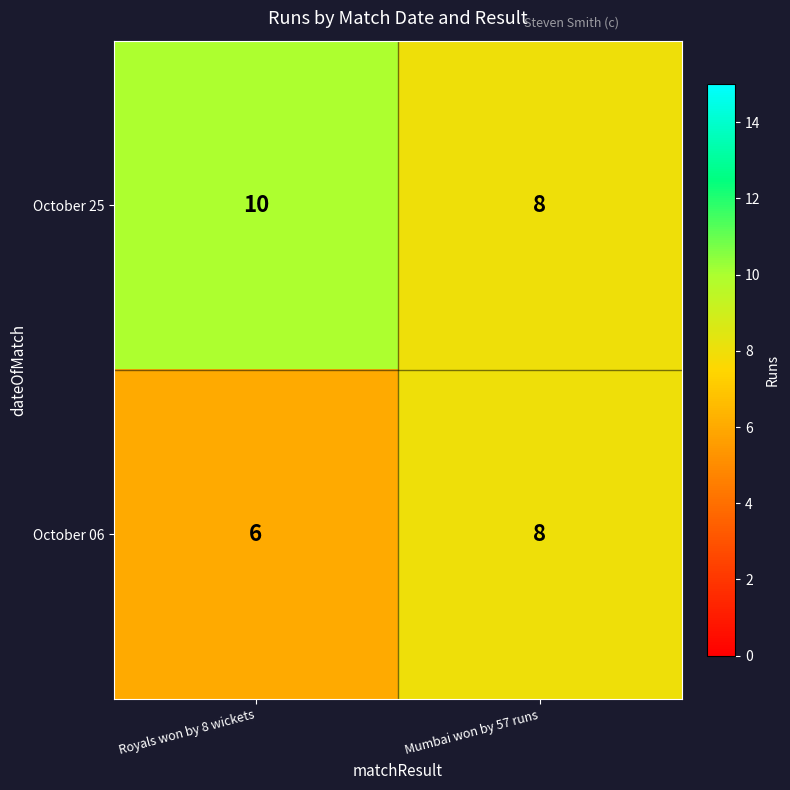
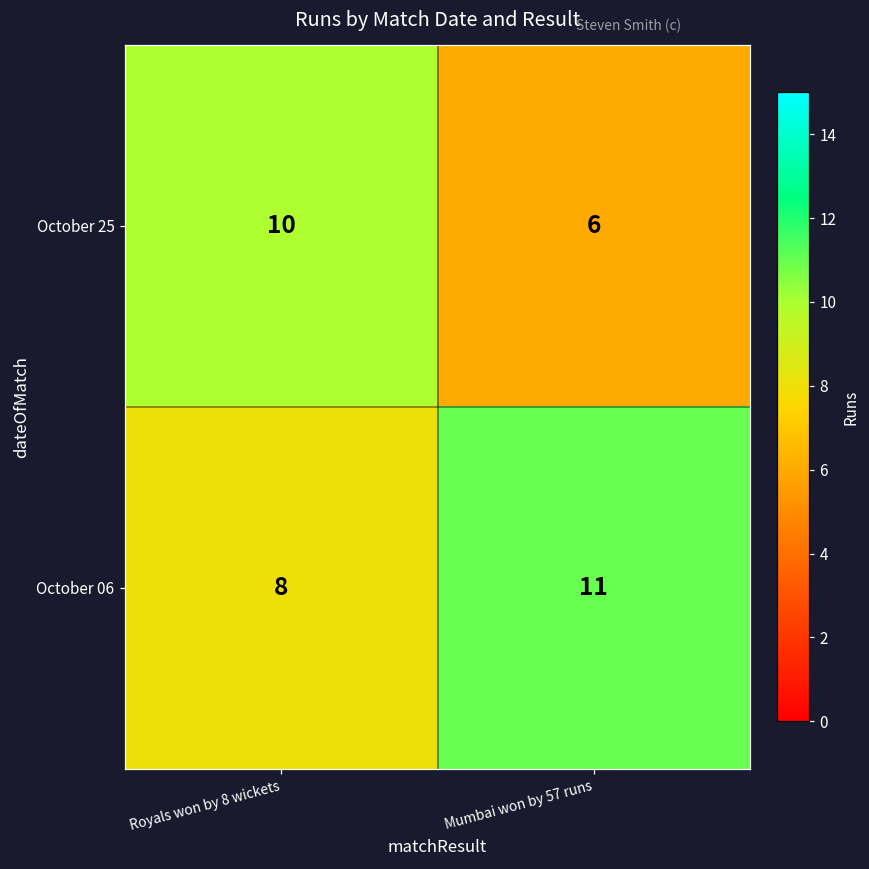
October 25, Mumbai won by 57 runs: 8 -> 6
October 06, Royals won by 8 wickets: 6 -> 8
October 06, Mumbai won by 57 runs: 8 -> 11
